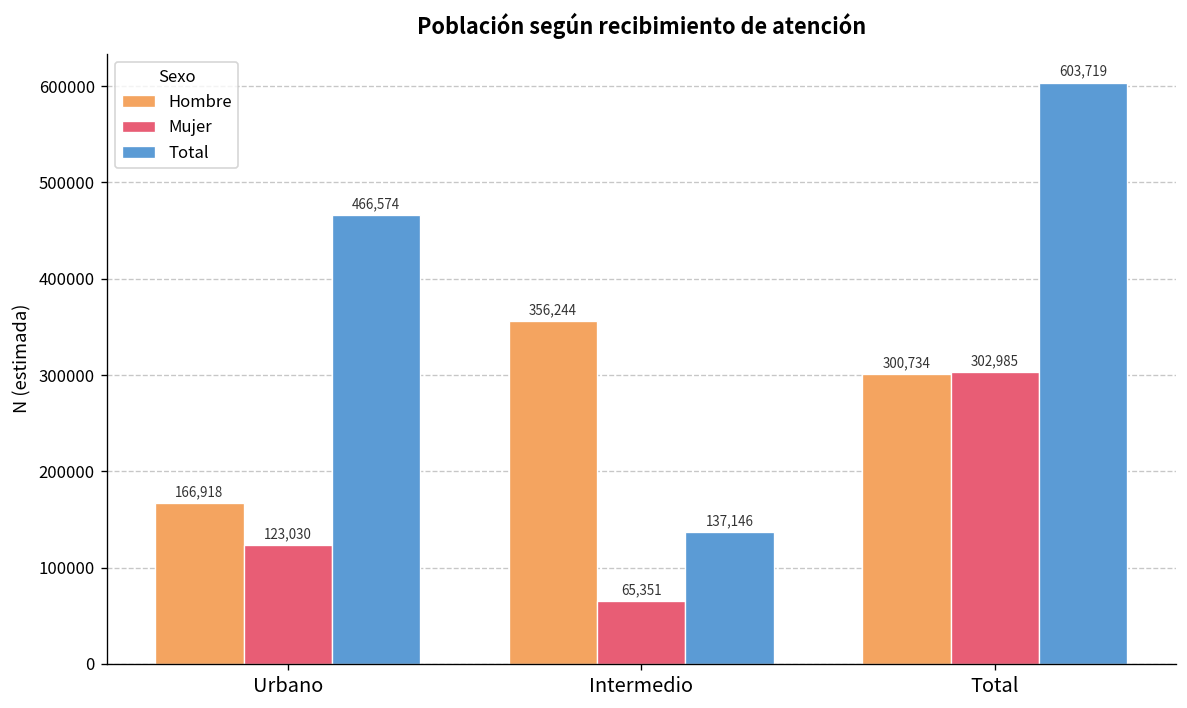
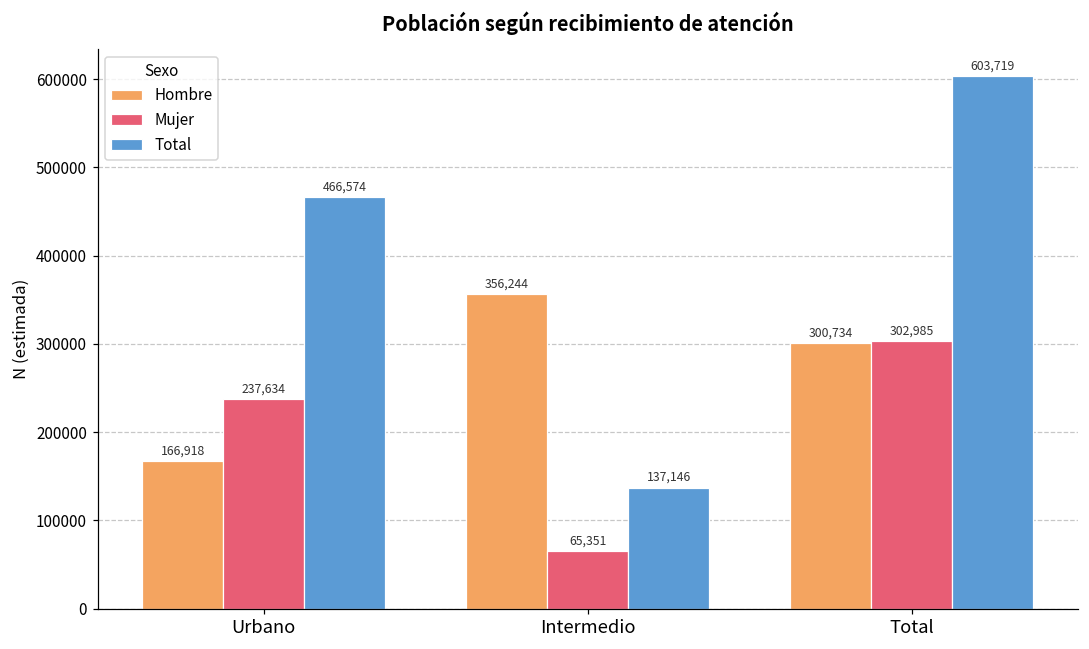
Mujer, Urbano: 123,030 -> 237,634
